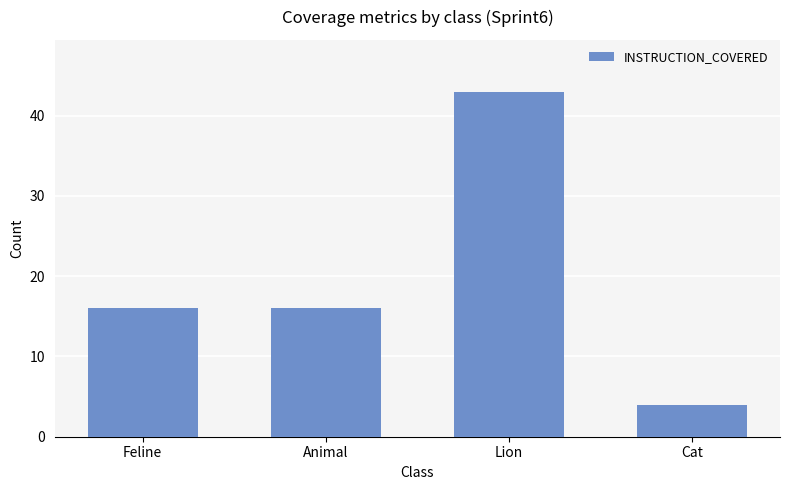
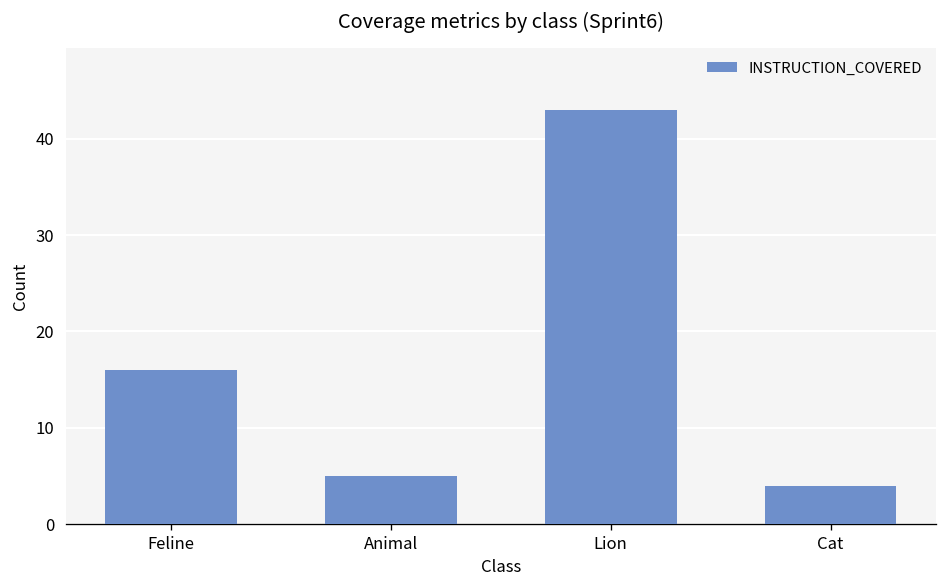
Animal: 16 -> 5
